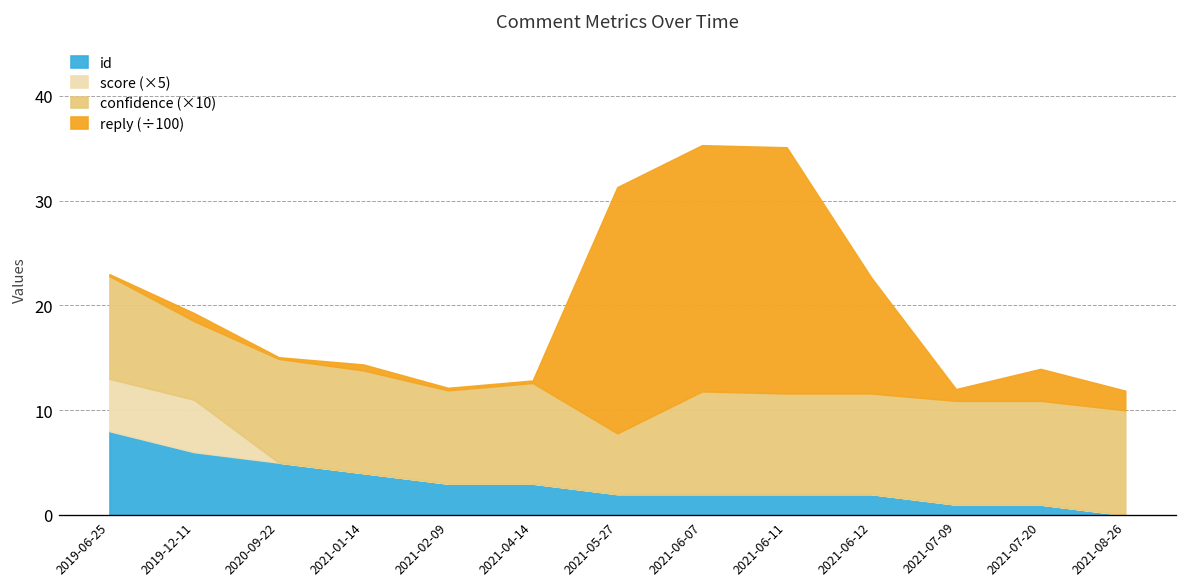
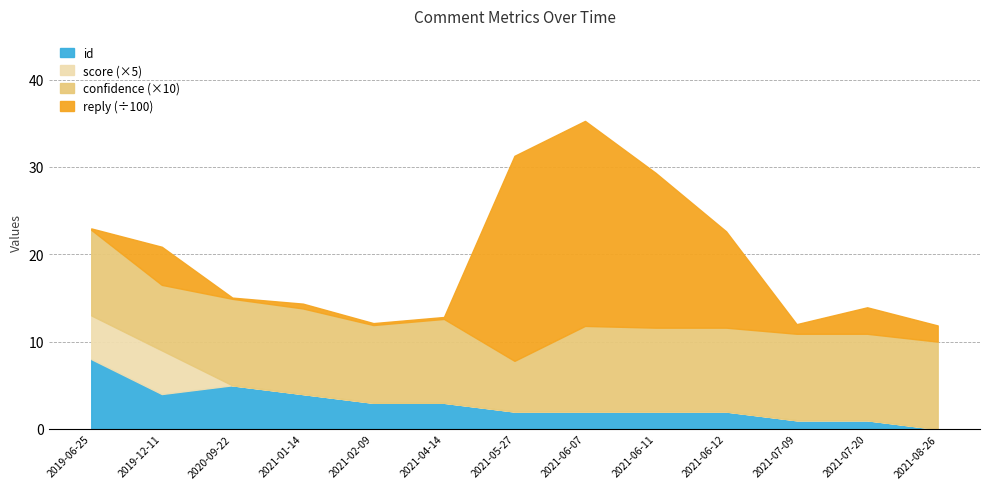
id, 2019-12-11: 6 -> 4
reply (÷100), 2019-12-11: 1 -> 4
reply (÷100), 2021-06-11: 23 -> 18
